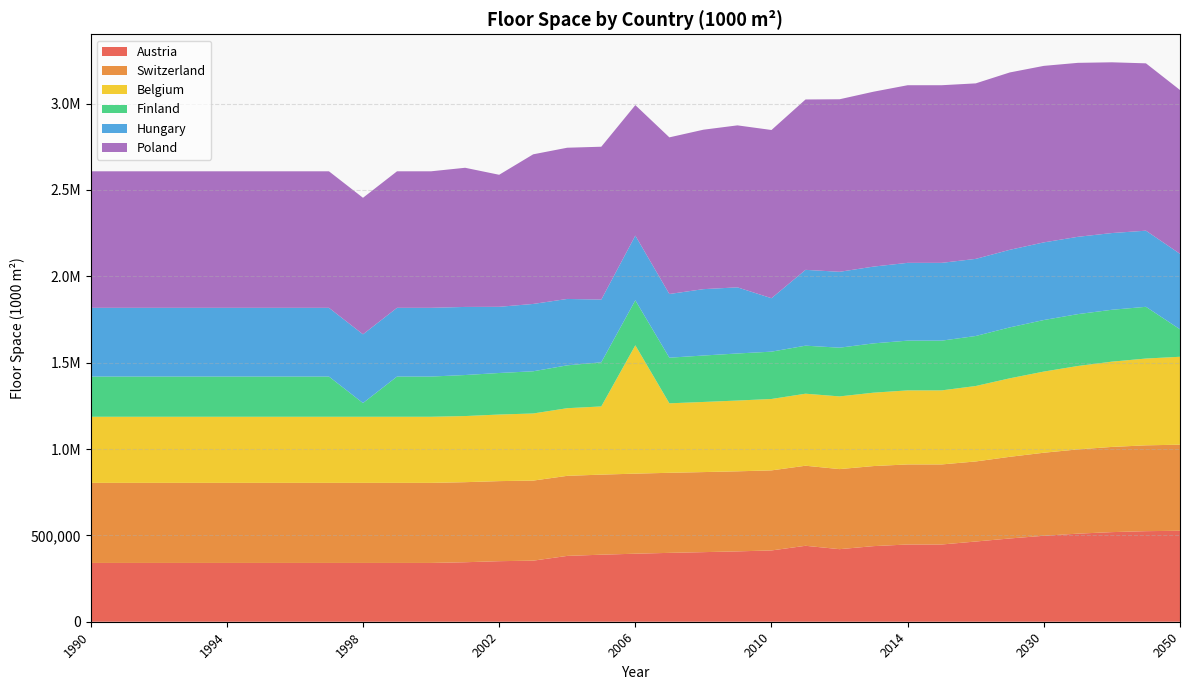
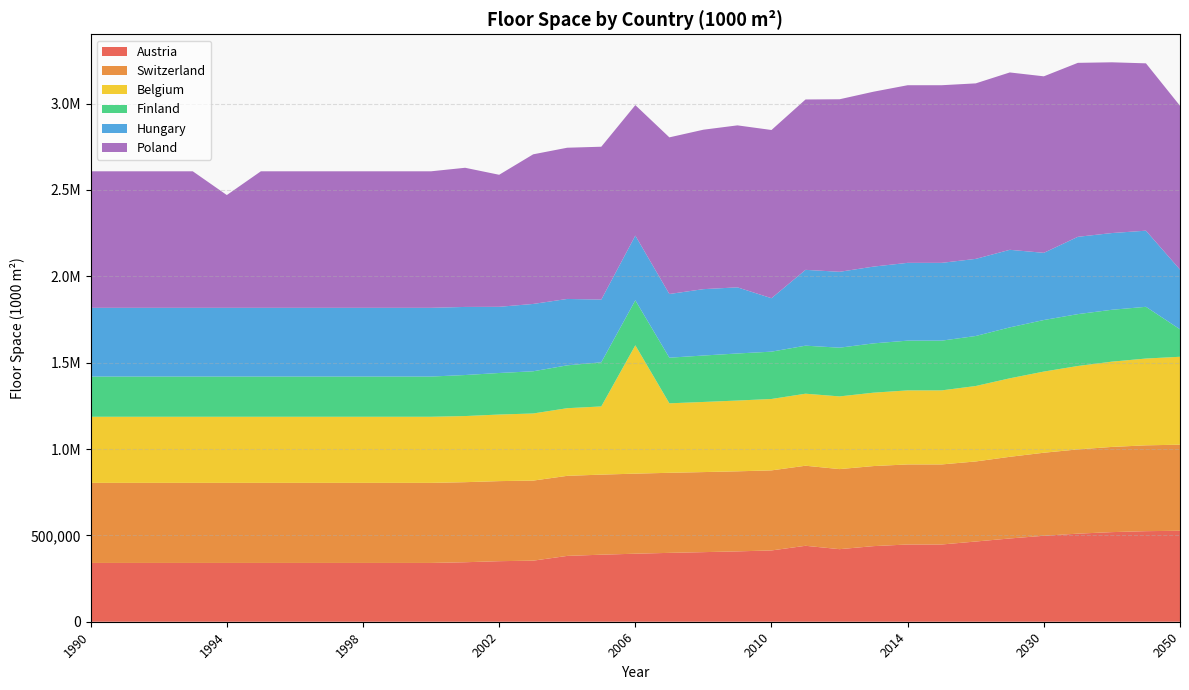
Poland, 1994: 790,000 -> 650,000
Finland, 1998: 80,000 -> 230,000
Hungary, 2030: 450,000 -> 390,000
Hungary, 2050: 440,000 -> 350,000
